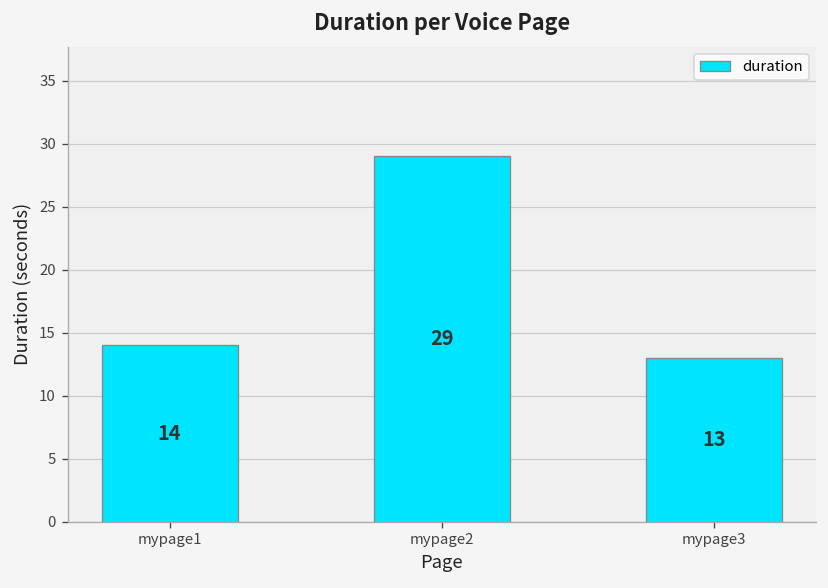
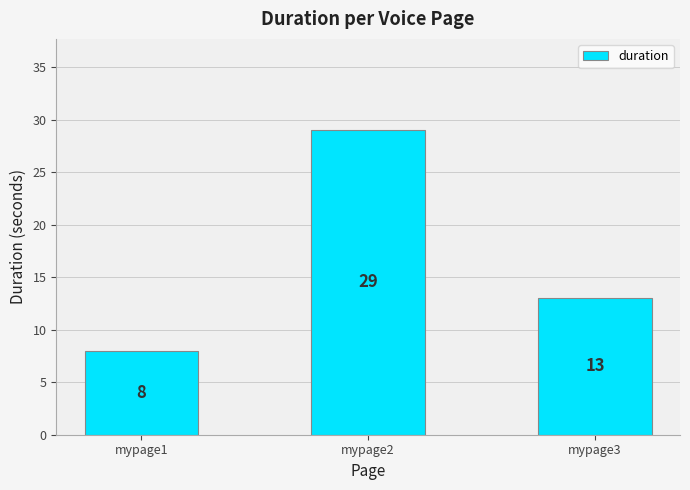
mypage1: 14 -> 8
